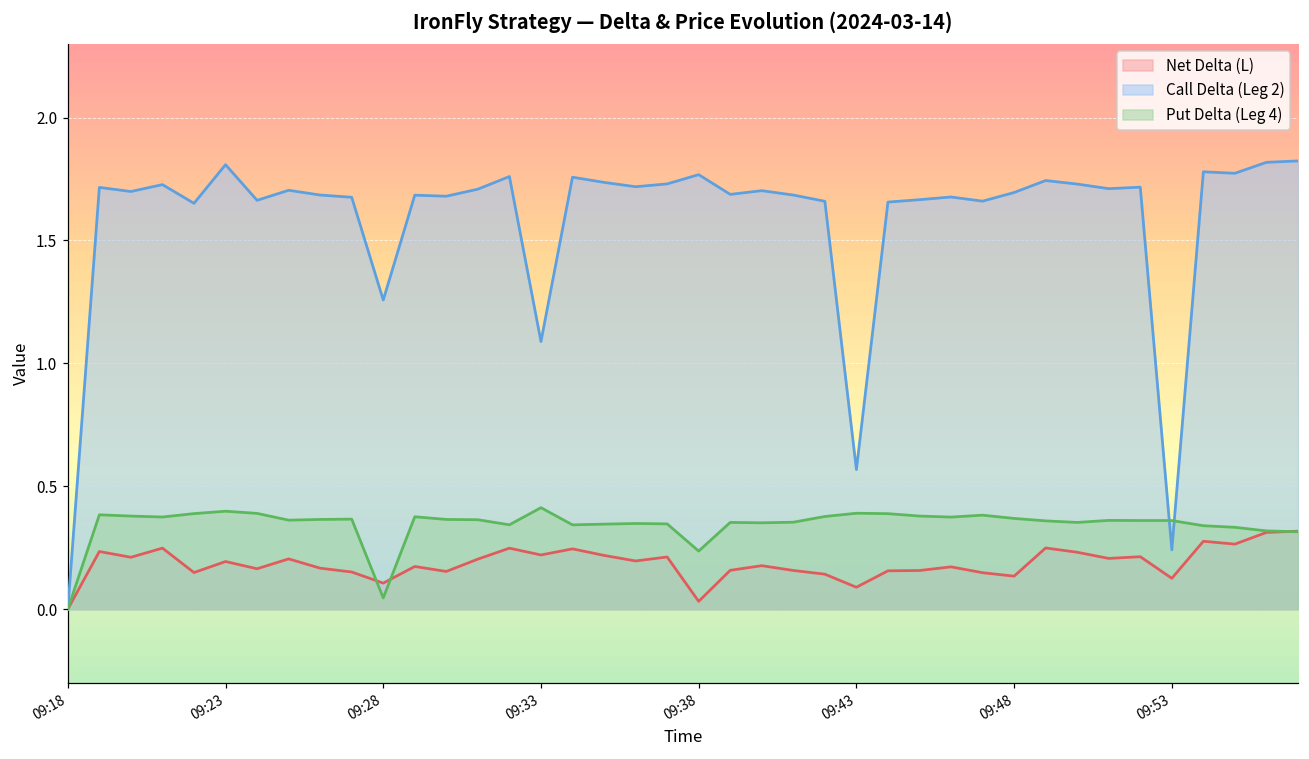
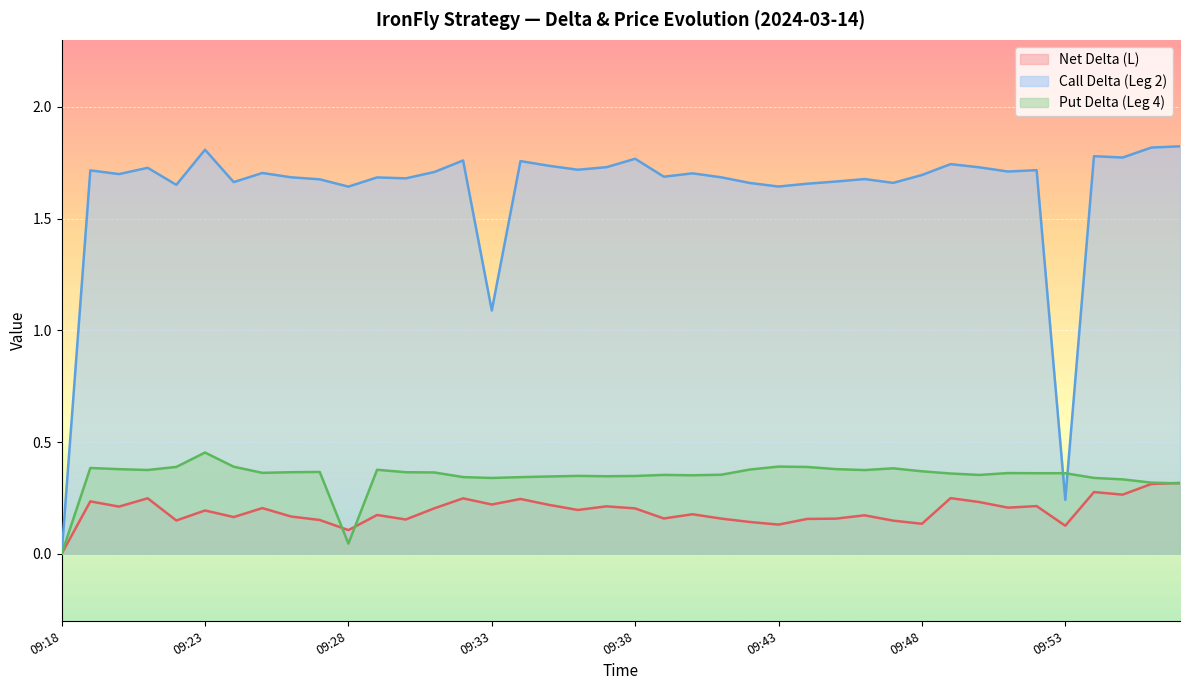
Put Delta (Leg 4), 09:23: 0.40 -> 0.45
Call Delta (Leg 2), 09:28: 1.26 -> 1.64
Put Delta (Leg 4), 09:33: 0.41 -> 0.34
Net Delta (L), 09:38: 0.03 -> 0.20
Put Delta (Leg 4), 09:38: 0.24 -> 0.35
Net Delta (L), 09:43: 0.09 -> 0.13
Call Delta (Leg 2), 09:43: 0.57 -> 1.64
